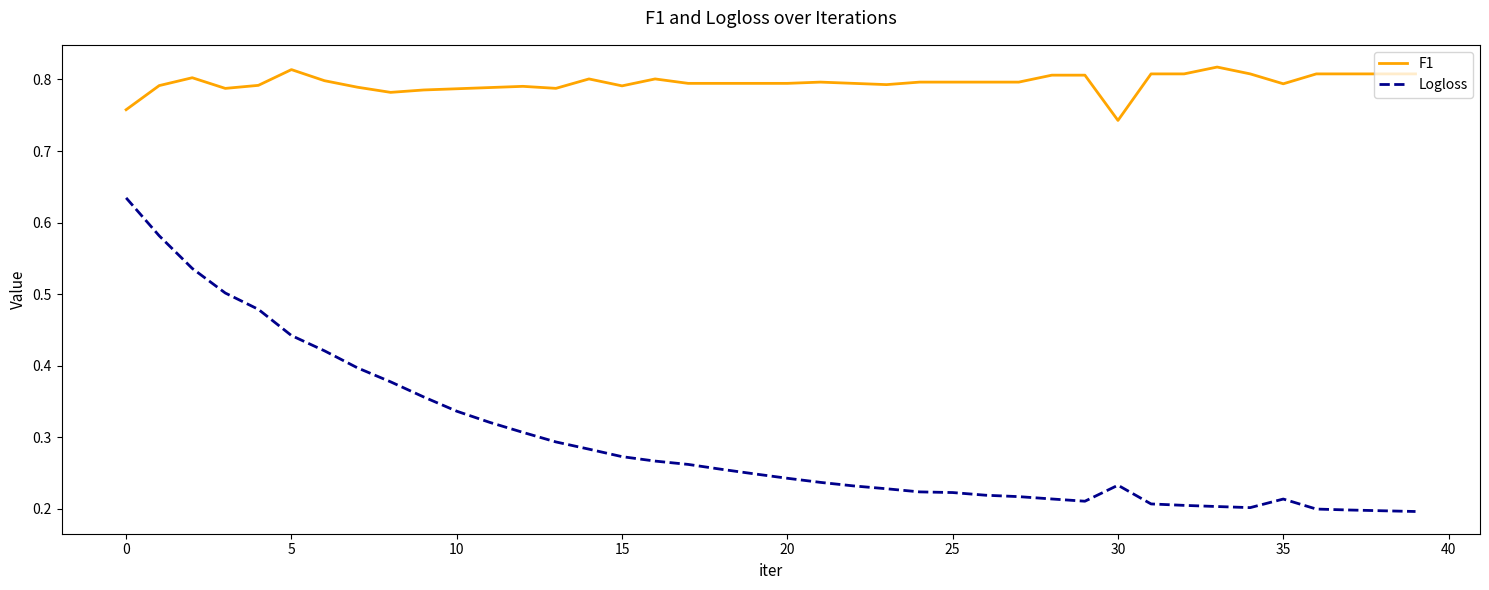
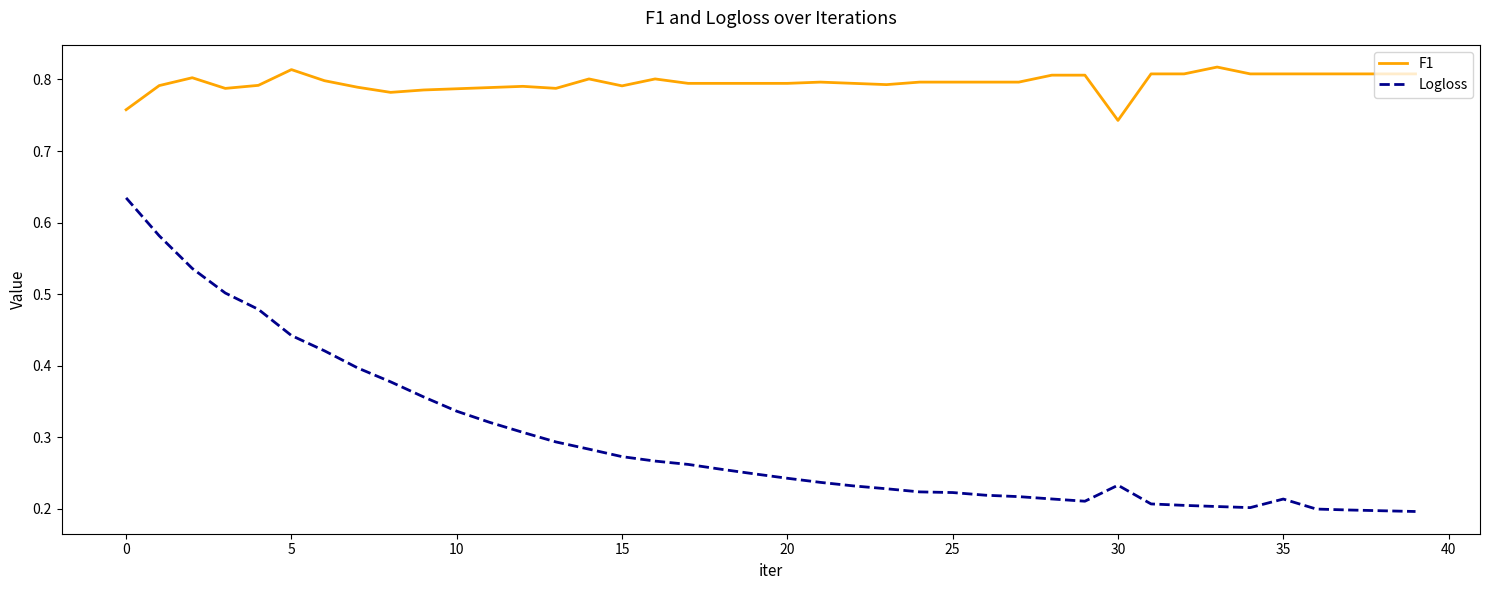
F1, 35: 0.79 -> 0.81
